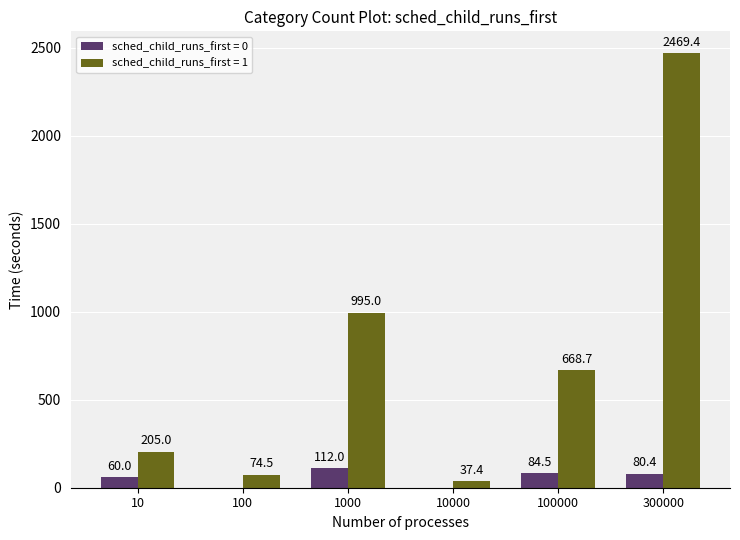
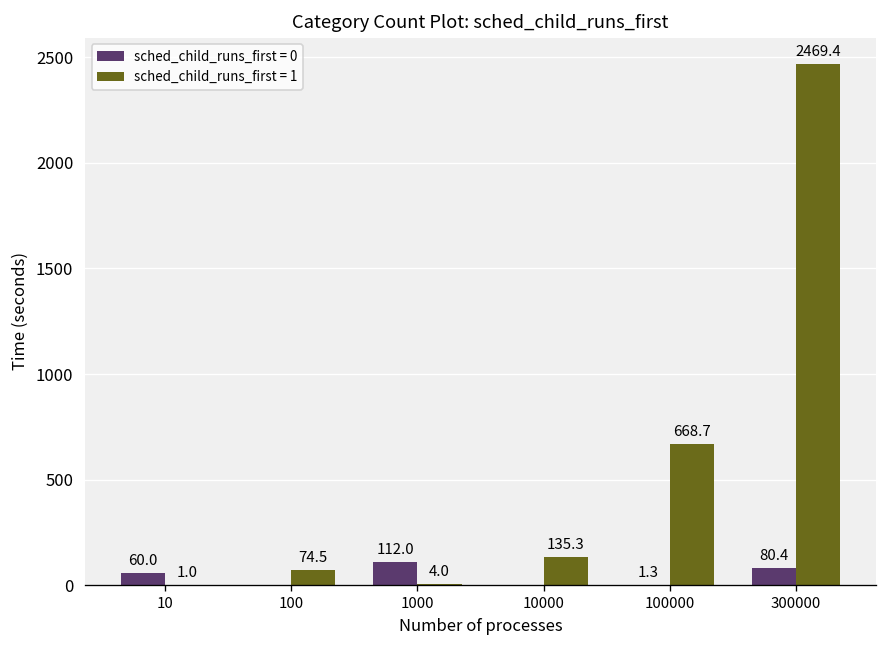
sched_child_runs_first = 1, 10: 205.0 -> 1.0
sched_child_runs_first = 1, 1000: 995.0 -> 4.0
sched_child_runs_first = 1, 10000: 37.4 -> 135.3
sched_child_runs_first = 0, 100000: 84.5 -> 1.3
